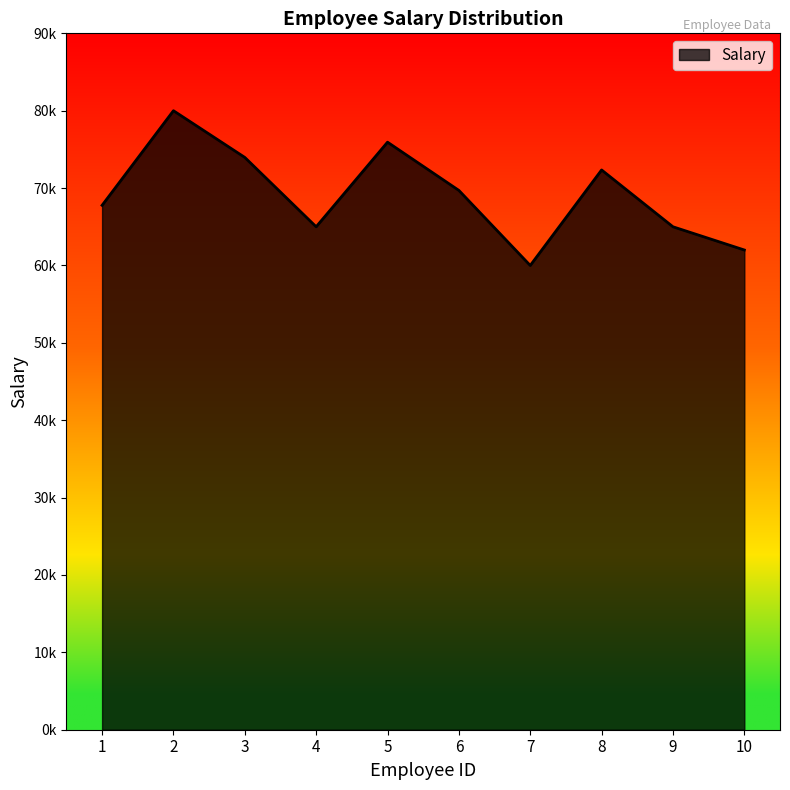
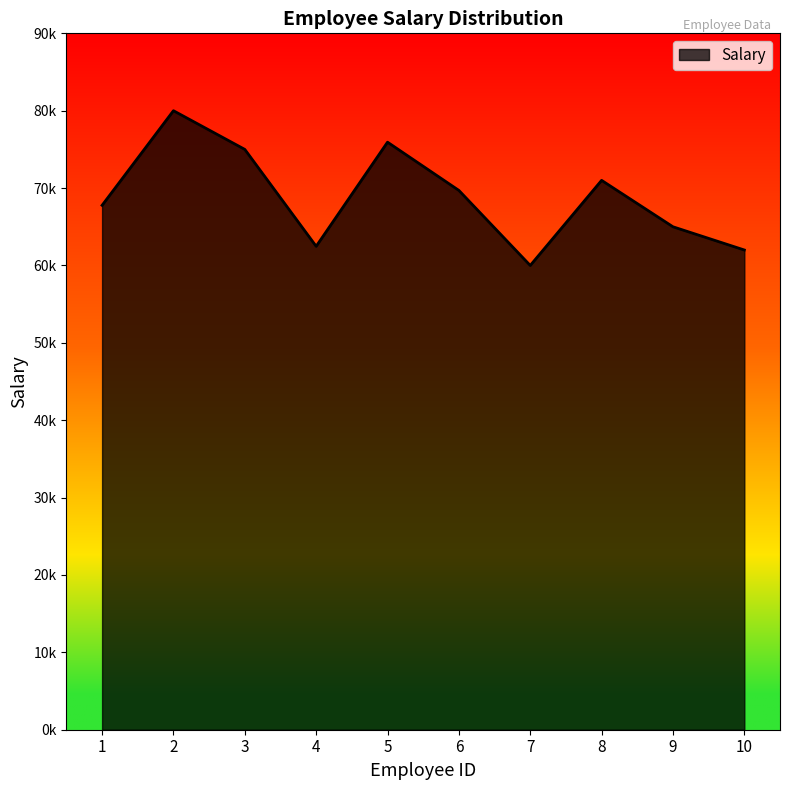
3: 74000 -> 75000
4: 65000 -> 62000
8: 72000 -> 71000
